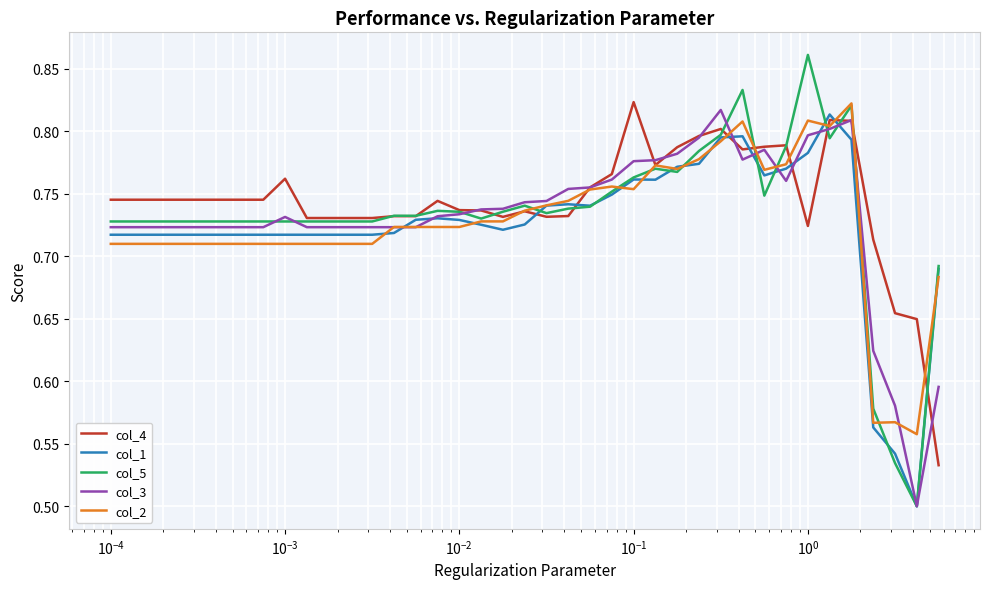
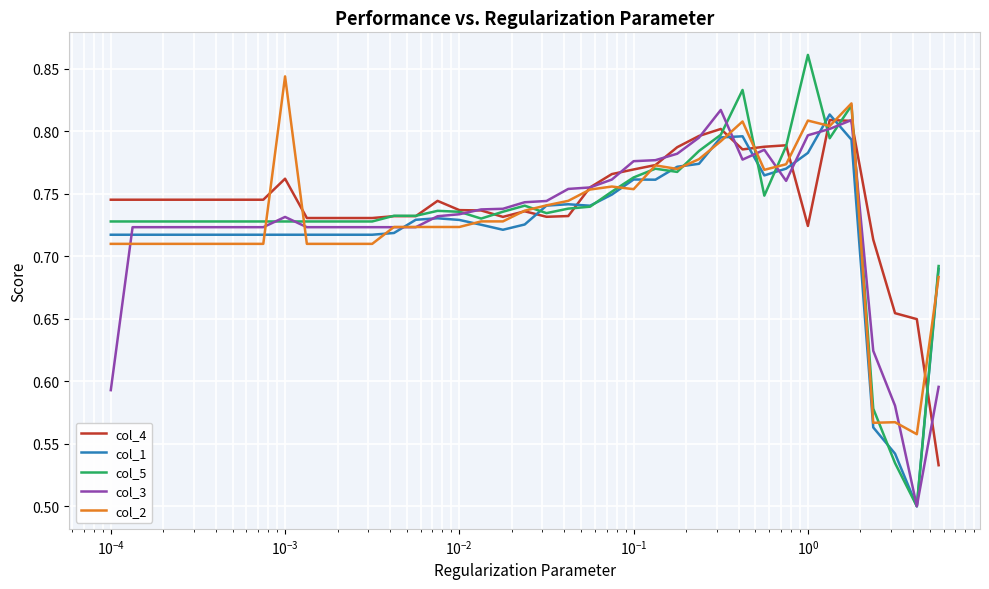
col_3, 10^-4: 0.723 -> 0.593
col_2, 10^-3: 0.710 -> 0.844
col_4, 10^-1: 0.823 -> 0.769
